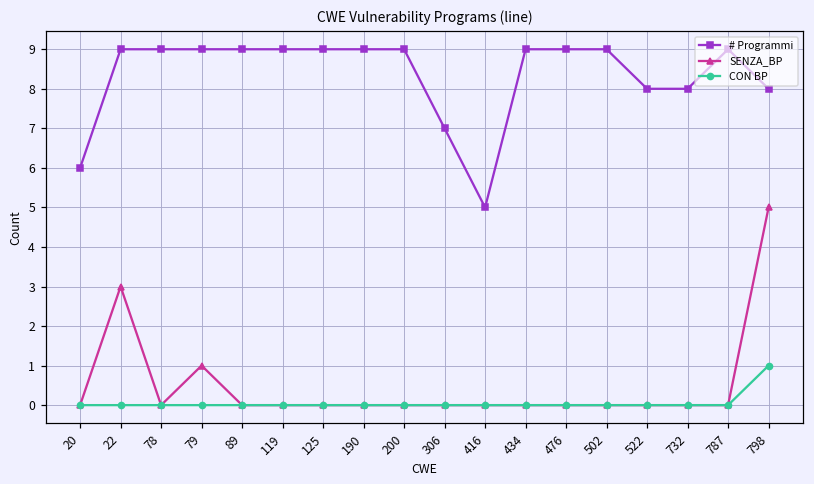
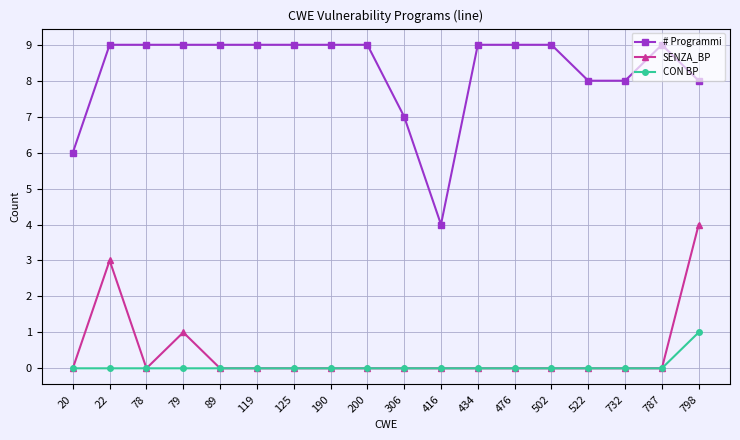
# Programmi, 416: 5 -> 4
SENZA_BP, 798: 5 -> 4
